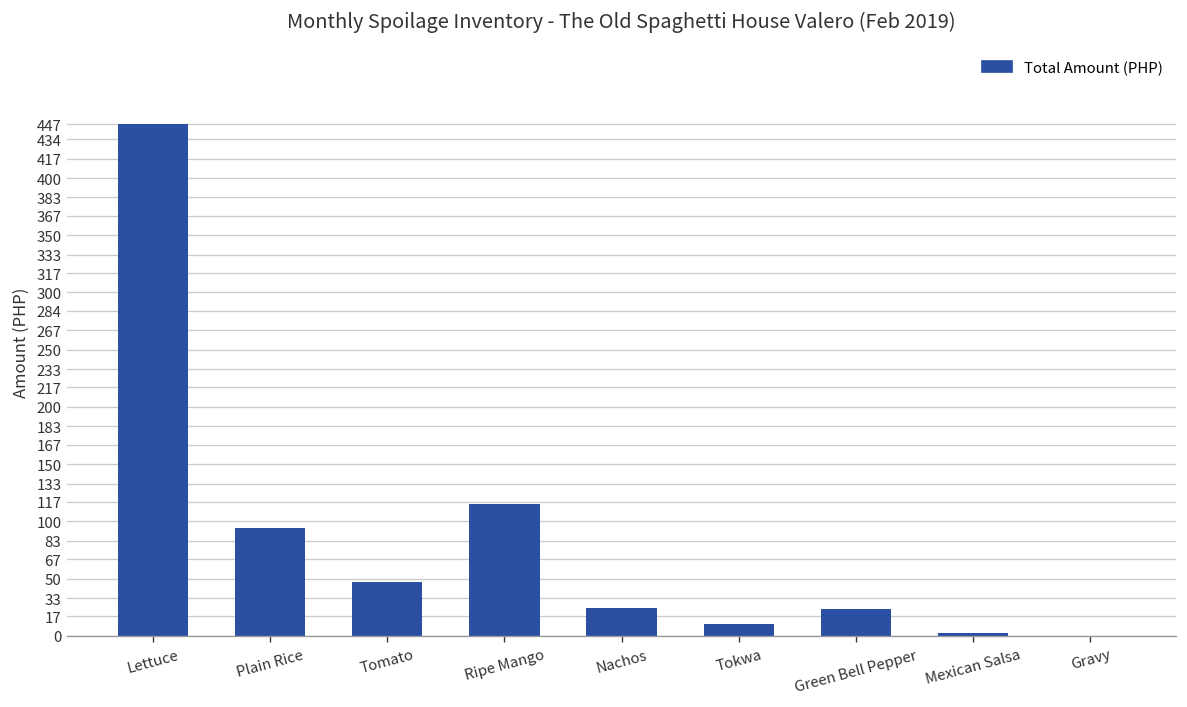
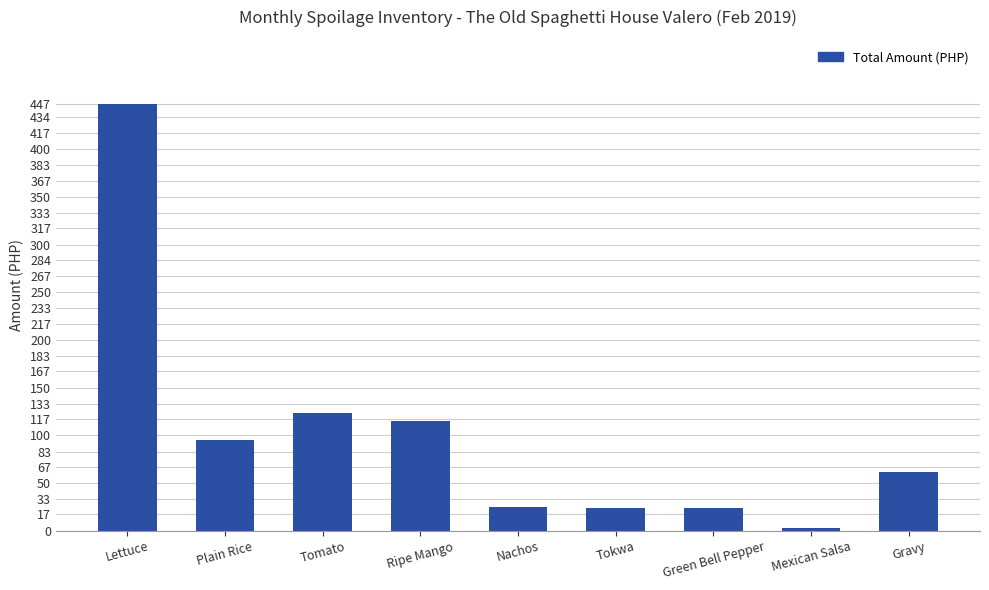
Tomato: 50 -> 120
Tokwa: 10 -> 20
Gravy: 0 -> 60
